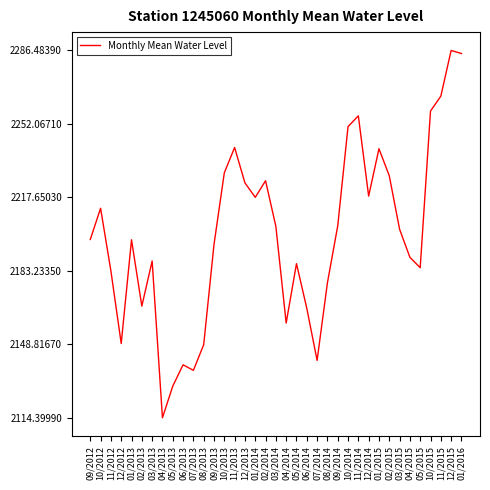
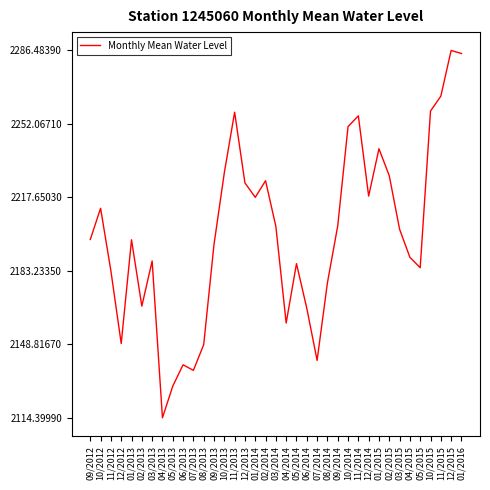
11/2013: 2241 -> 2258
